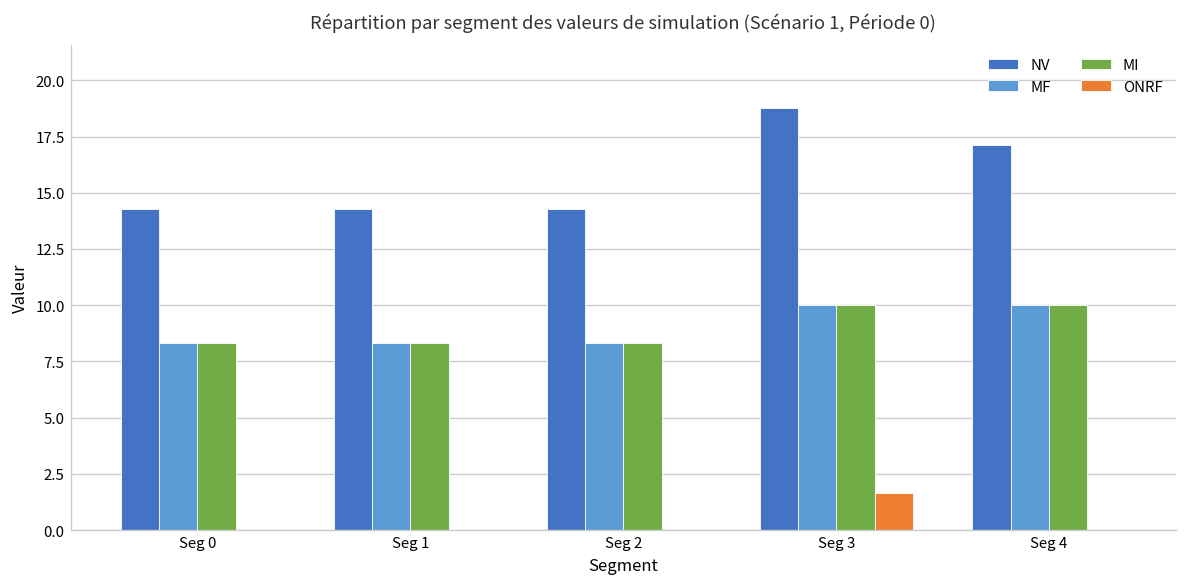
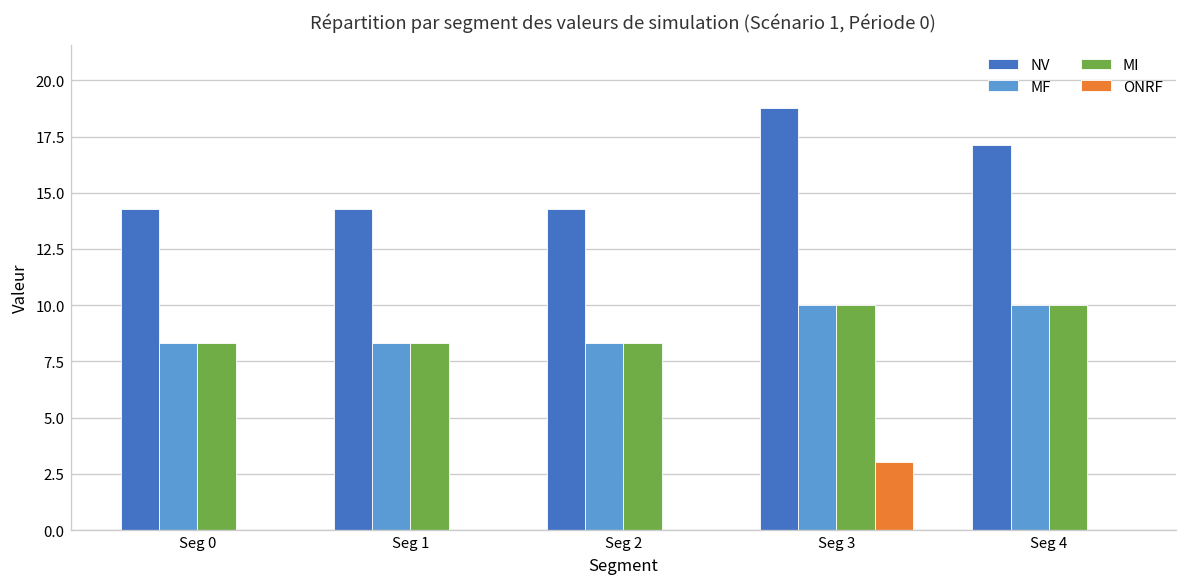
ONRF, Seg 3: 1.7 -> 3.0
